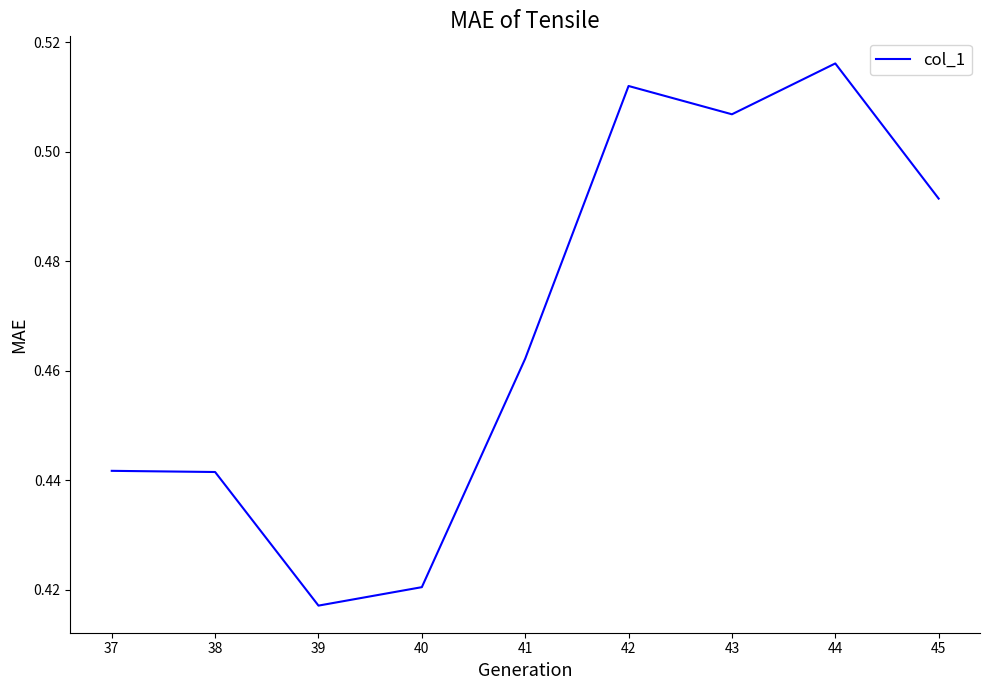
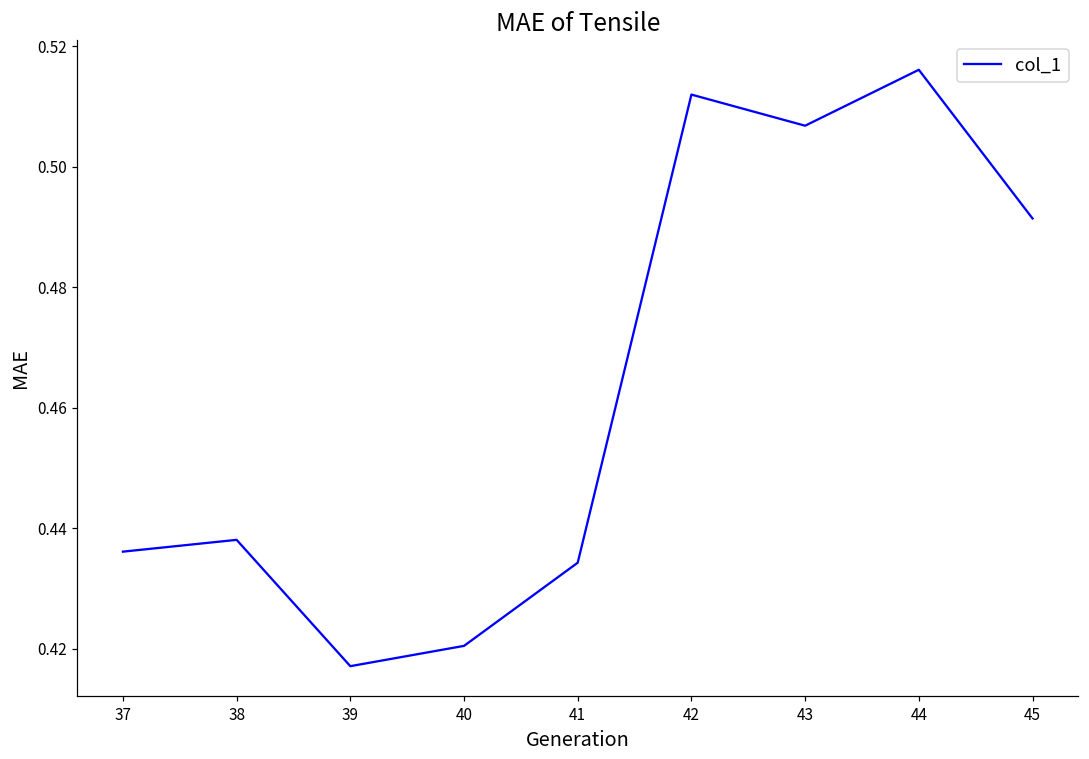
37: 0.442 -> 0.436
38: 0.441 -> 0.438
41: 0.462 -> 0.434
